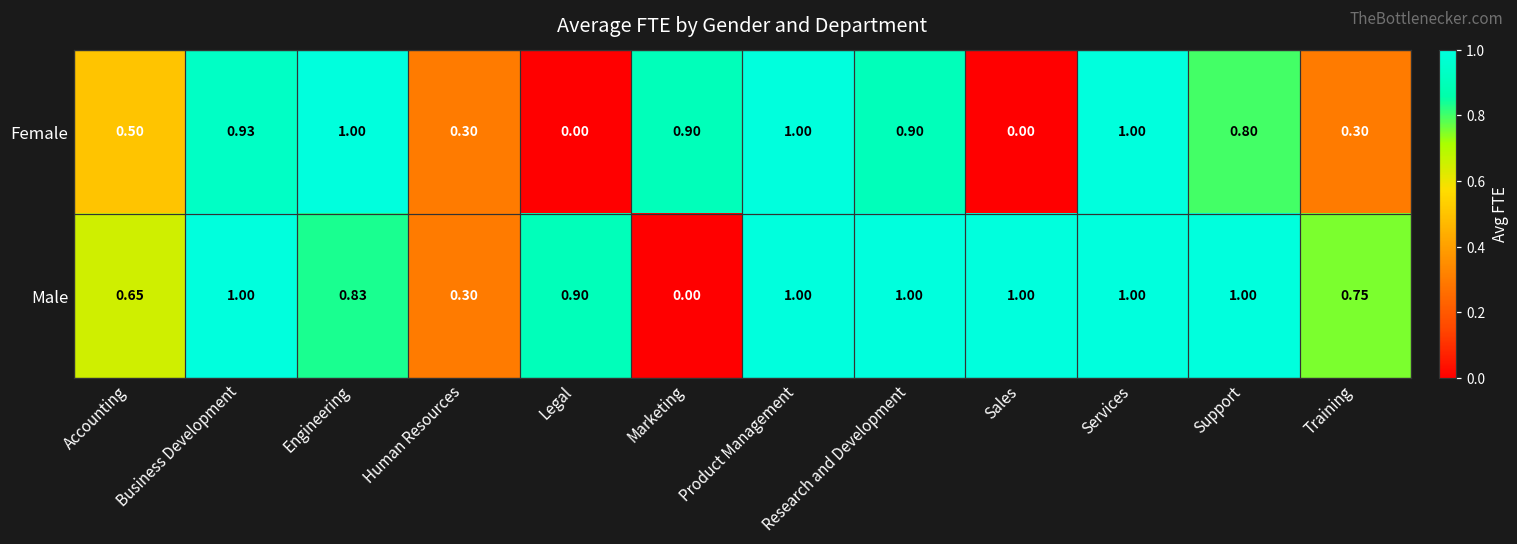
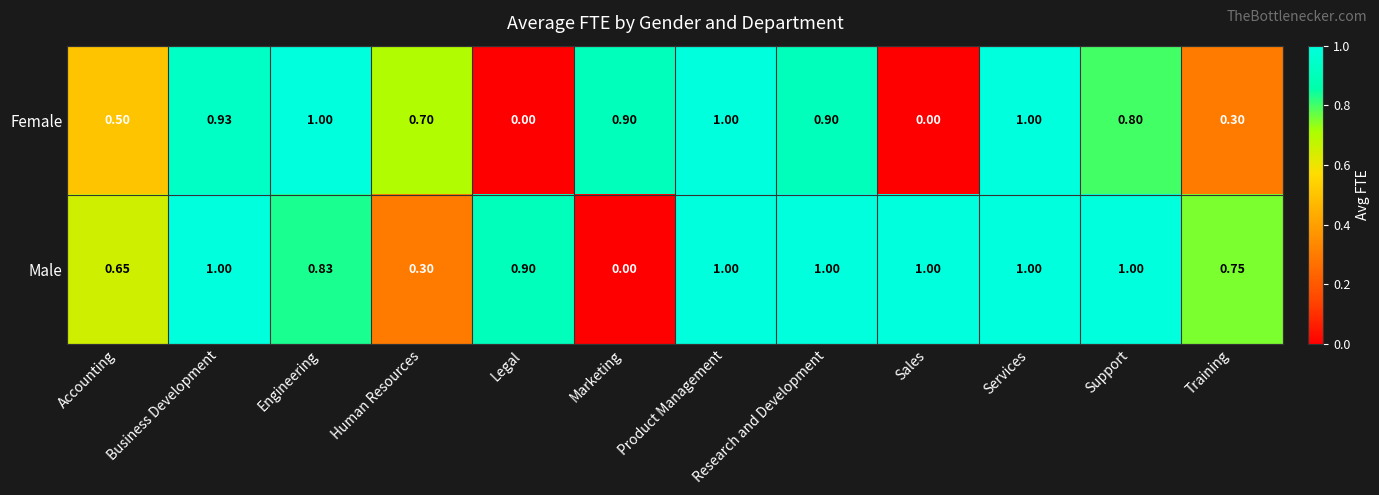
Female, Human Resources: 0.30 -> 0.70
